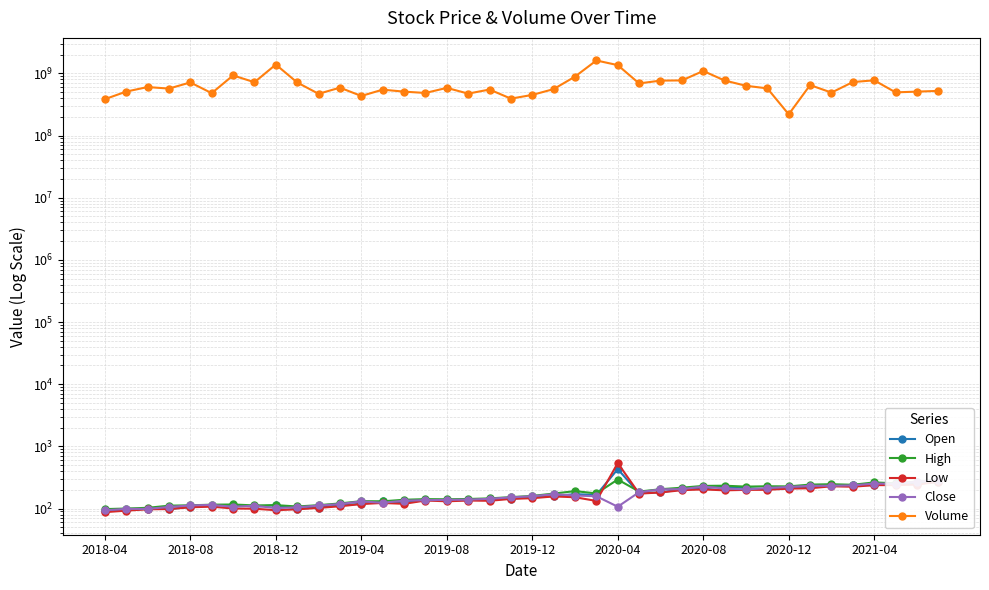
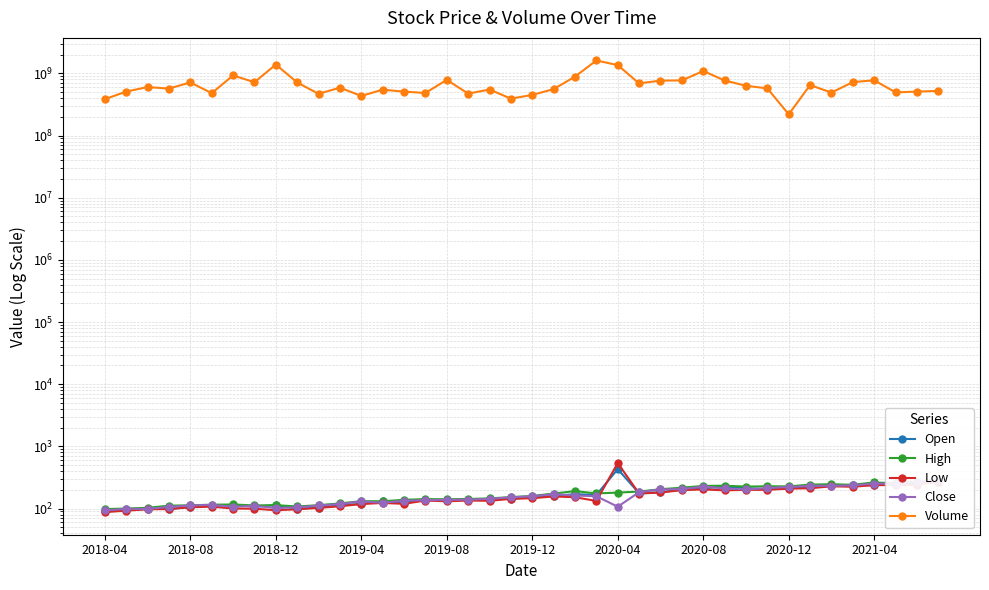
Volume, 2019-08: 600000000 -> 800000000
High, 2020-04: 300 -> 180
